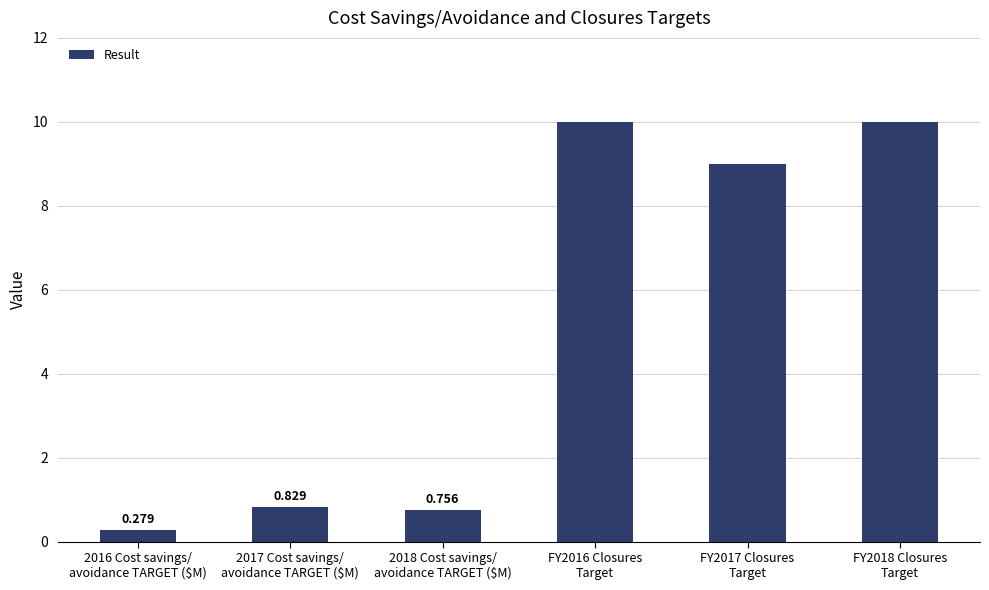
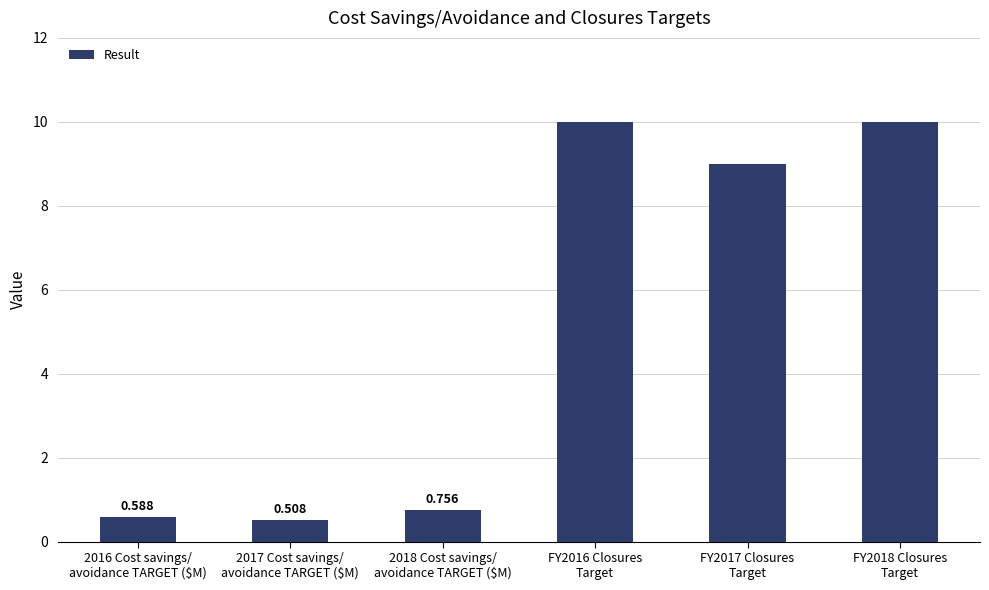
2016 Cost savings/ avoidance TARGET ($M): 0.279 -> 0.588
2017 Cost savings/ avoidance TARGET ($M): 0.829 -> 0.508
